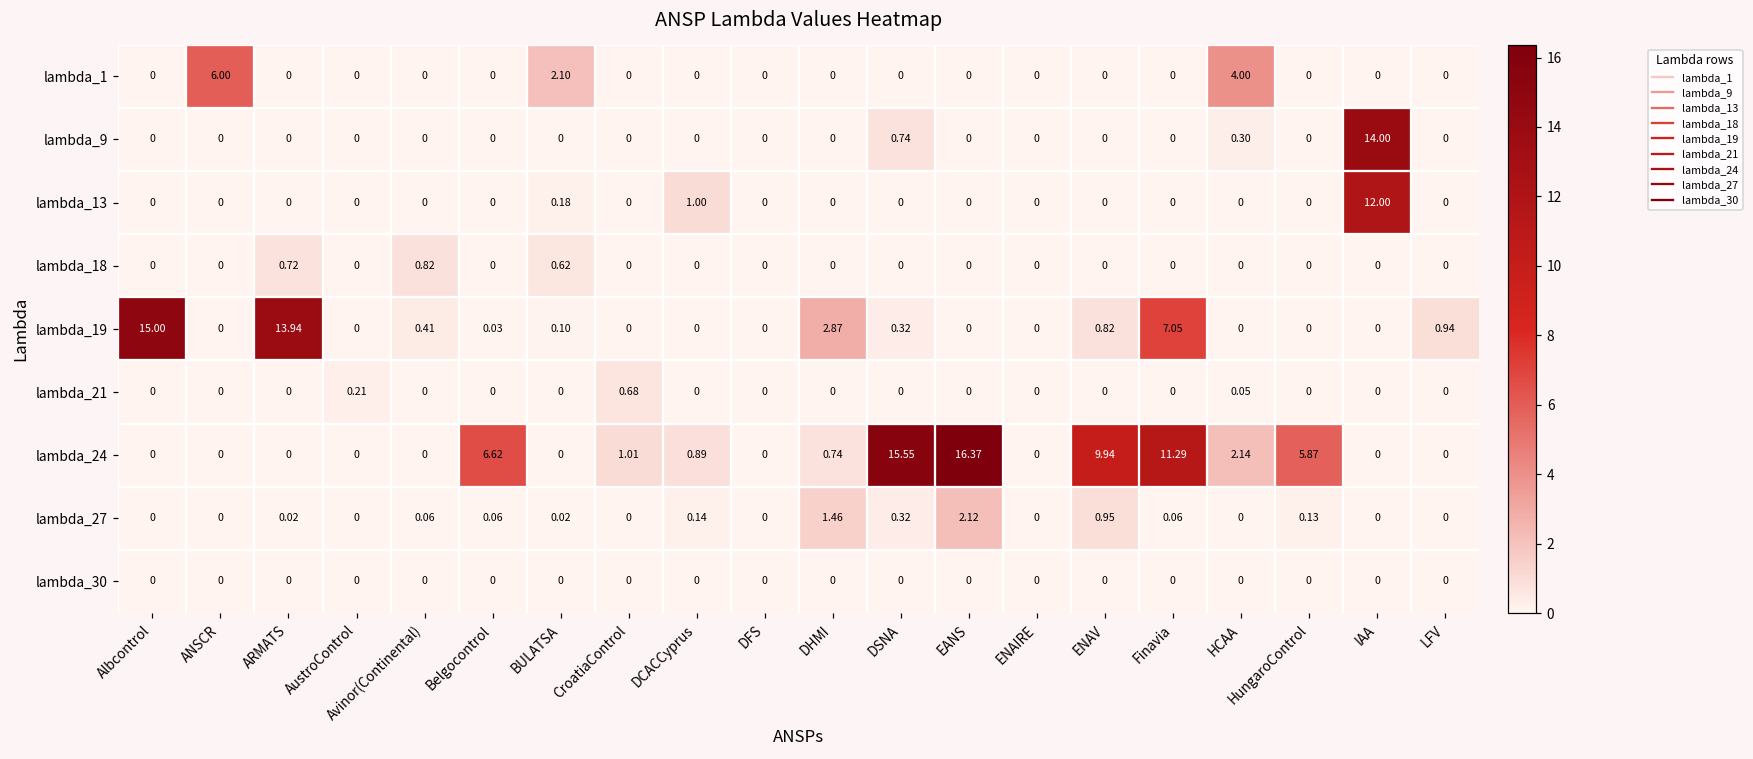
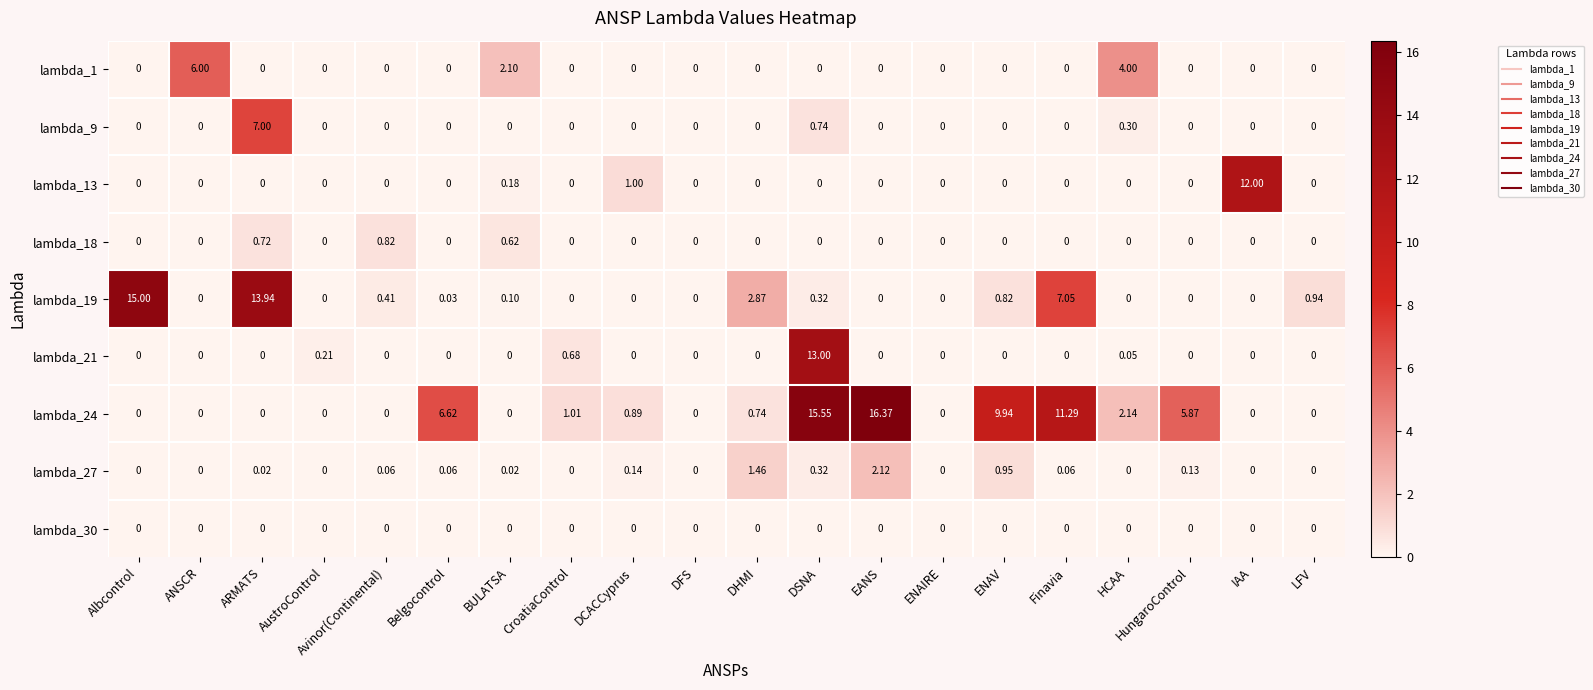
lambda_9, ARMATS: 0 -> 7.00
lambda_9, IAA: 14.00 -> 0
lambda_21, DSNA: 0 -> 13.00
